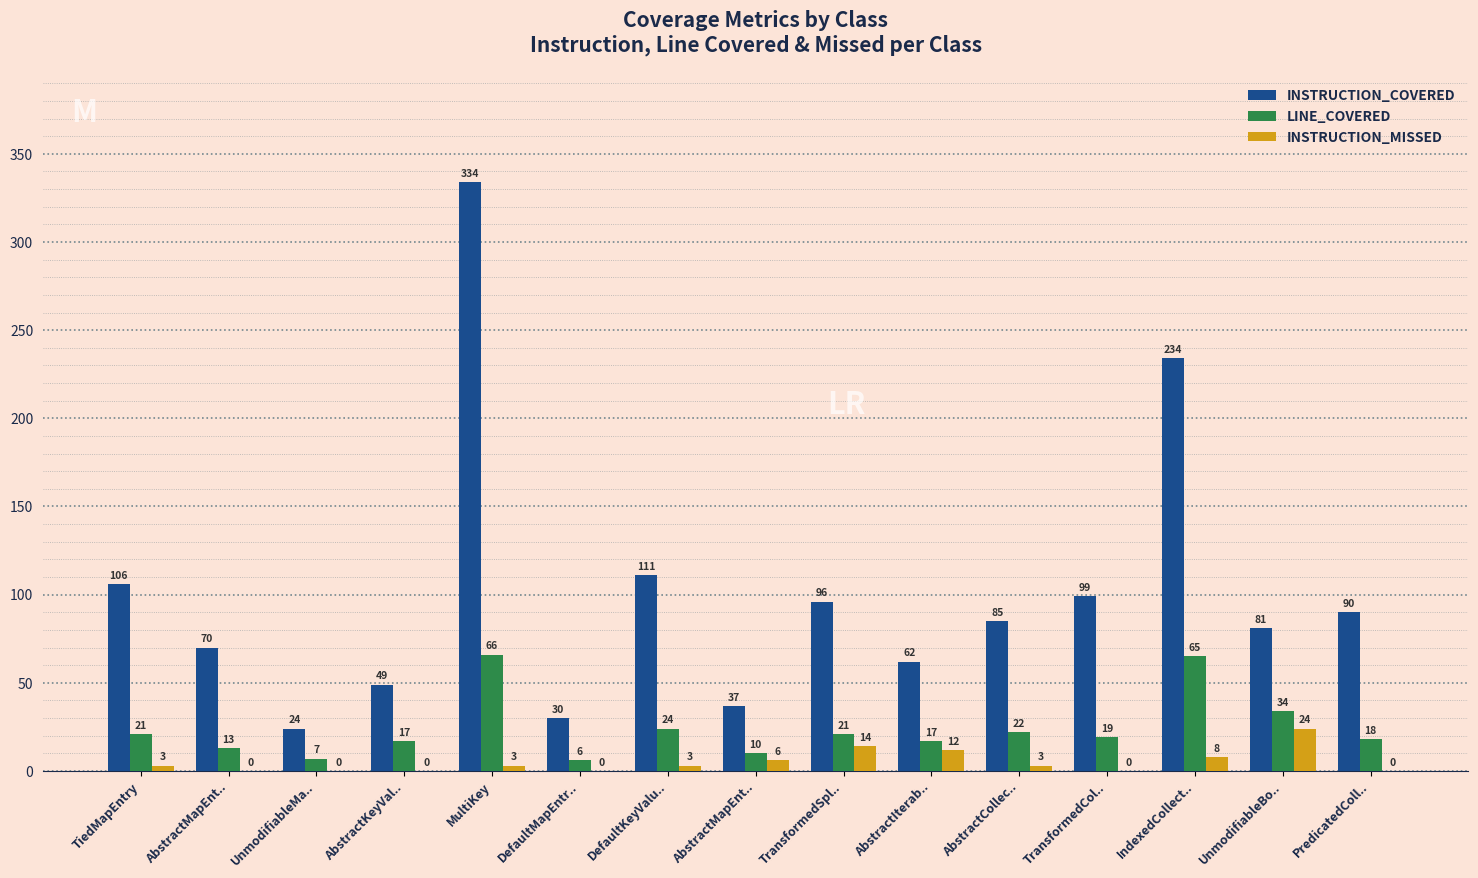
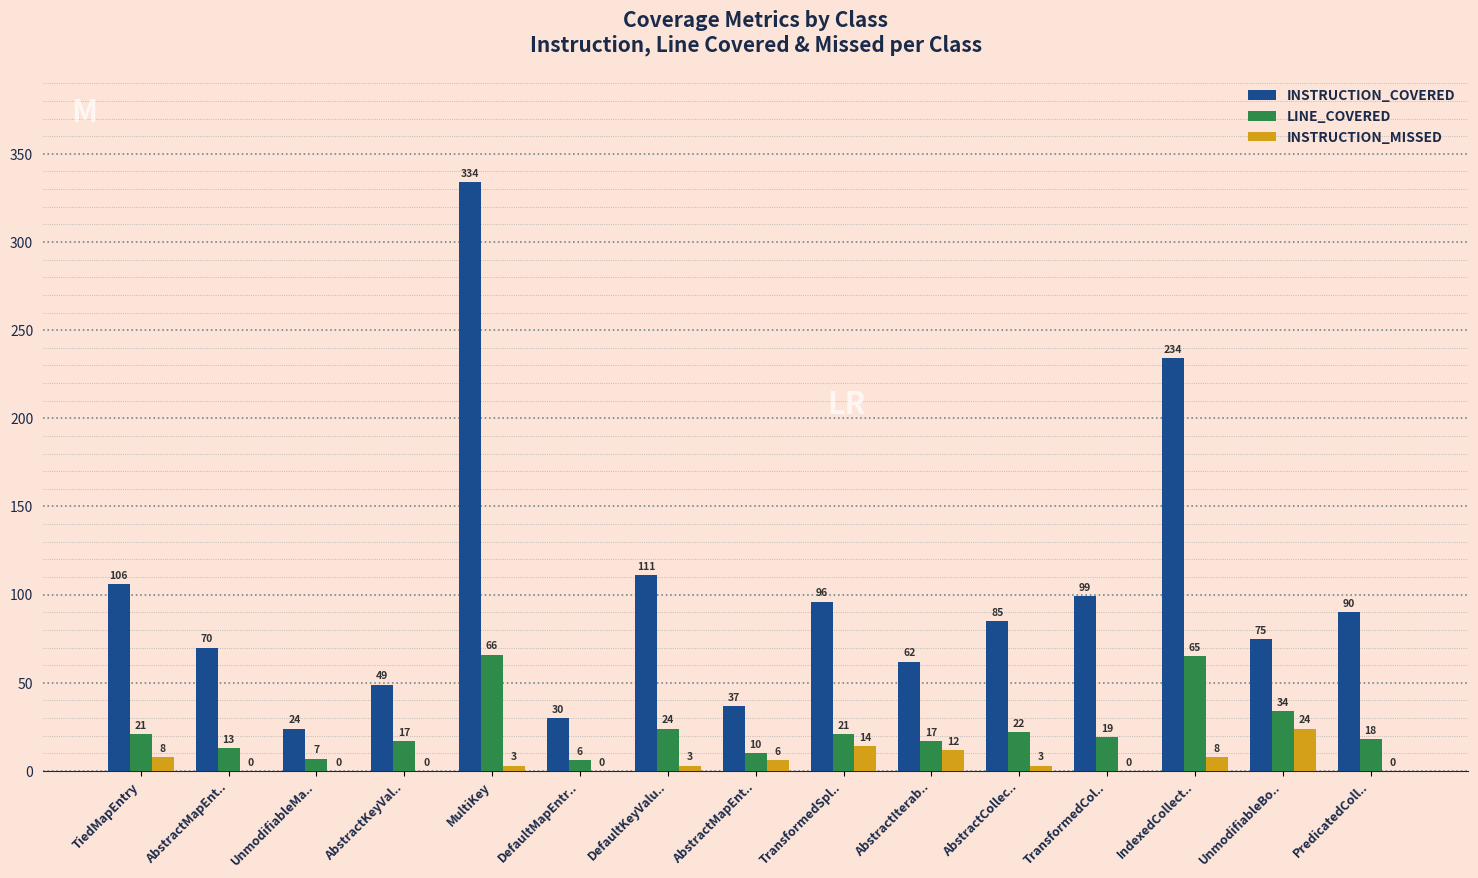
INSTRUCTION_MISSED, TiedMapEntry: 3 -> 8
INSTRUCTION_COVERED, UnmodifiableBo..: 81 -> 75
